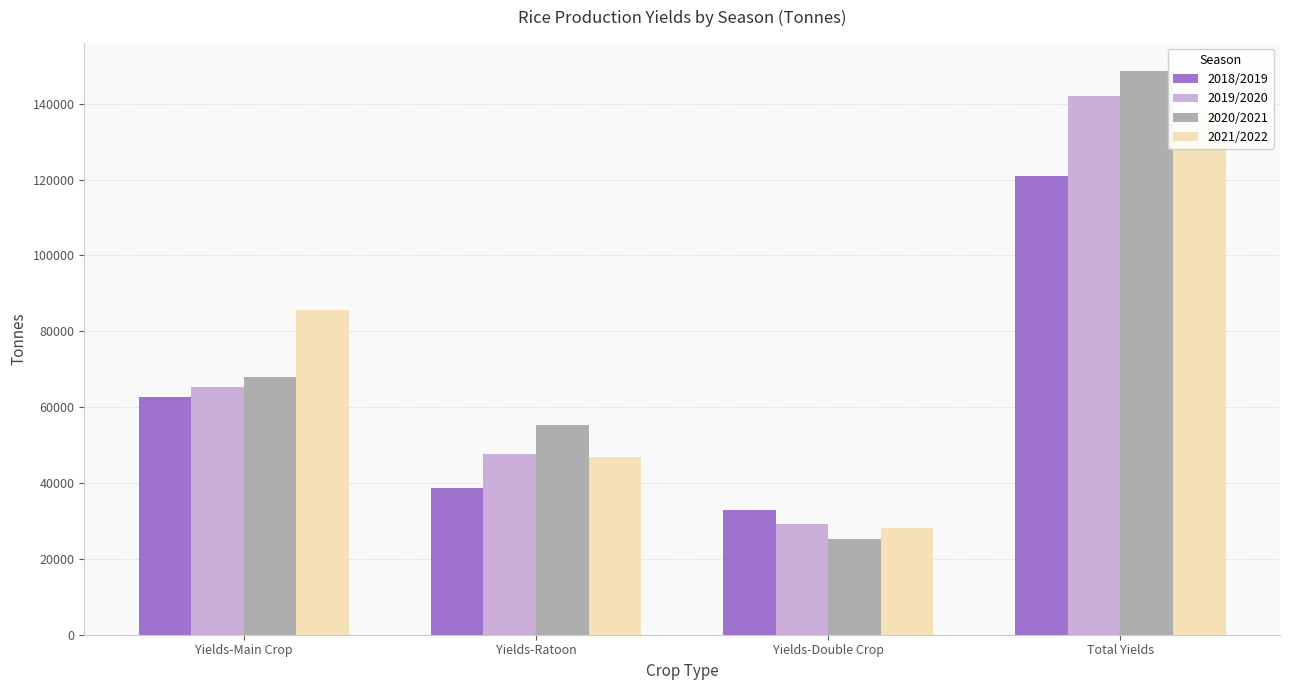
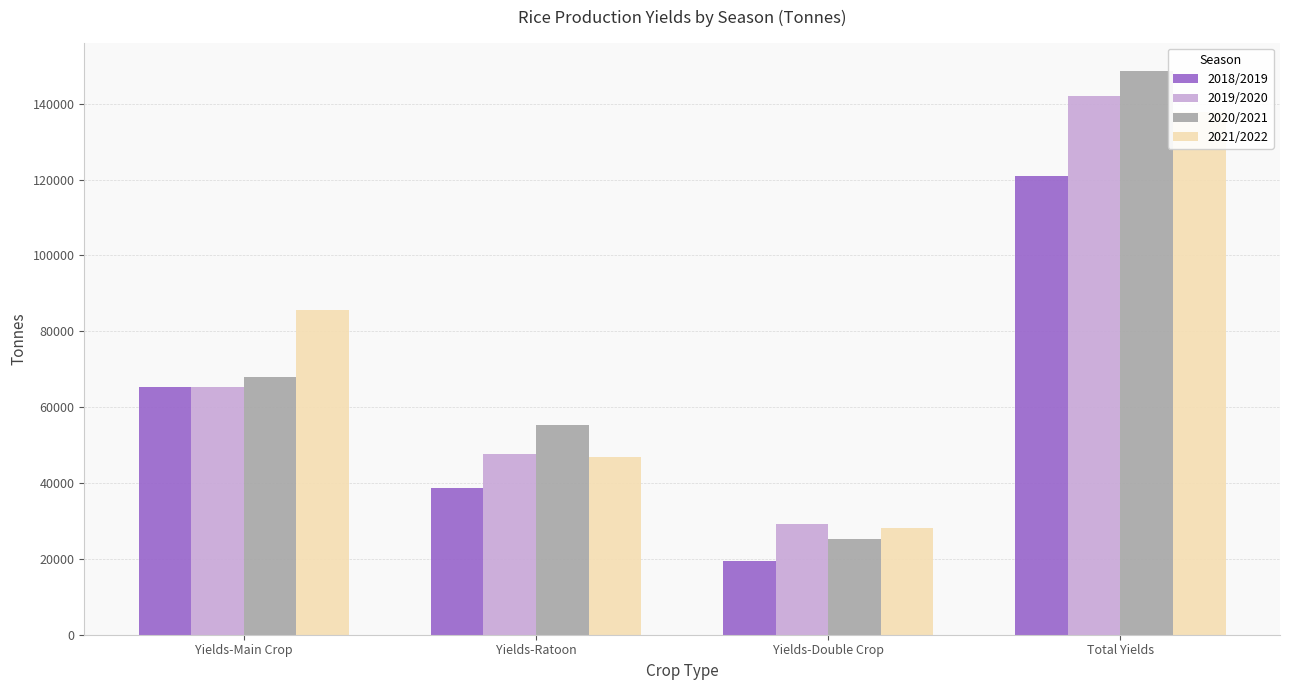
2018/2019, Yields-Main Crop: 63000 -> 65000
2018/2019, Yields-Double Crop: 33000 -> 19000
